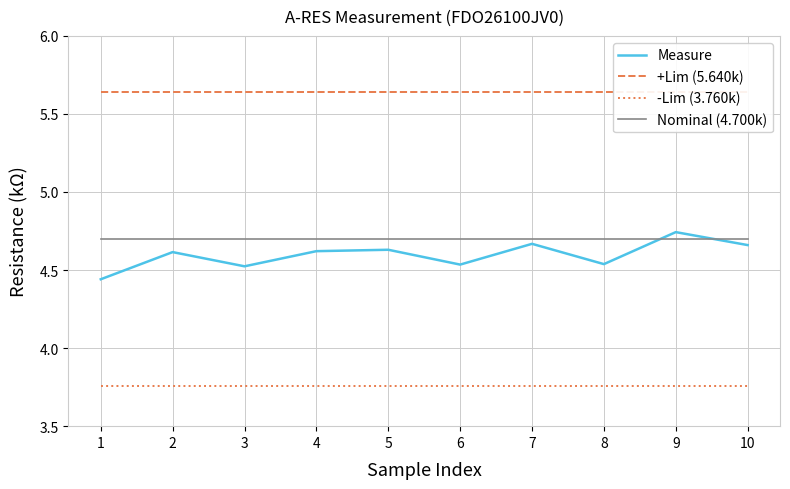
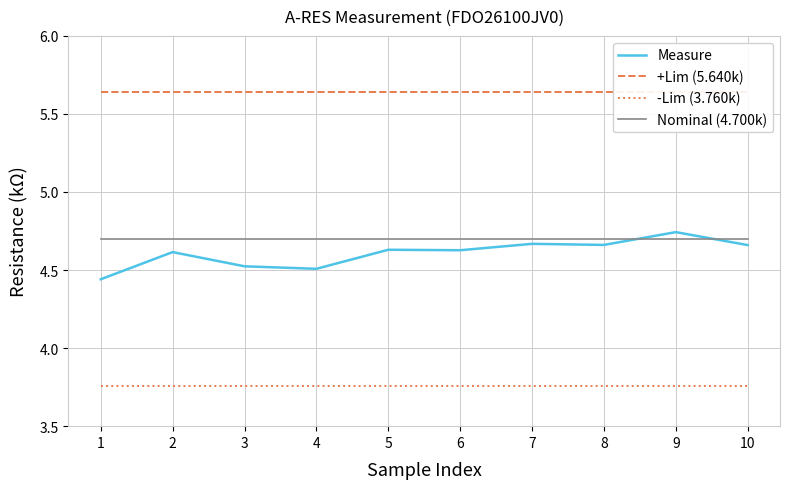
Measure, 4: 4.62 -> 4.51
Measure, 6: 4.54 -> 4.63
Measure, 8: 4.54 -> 4.66
